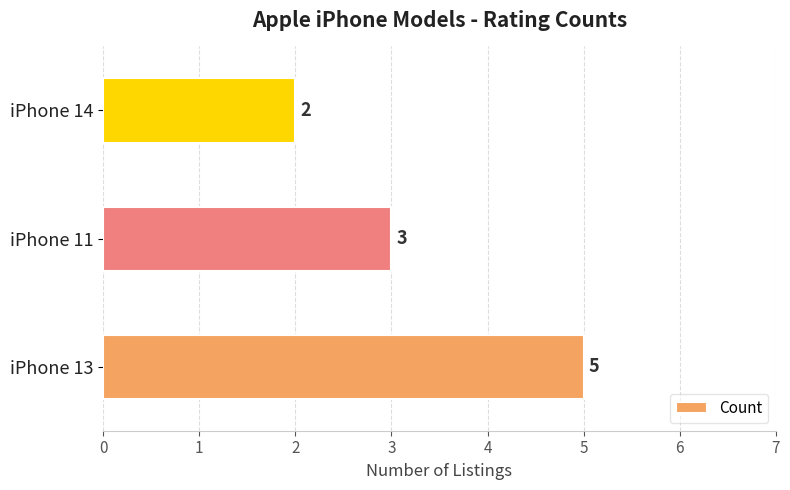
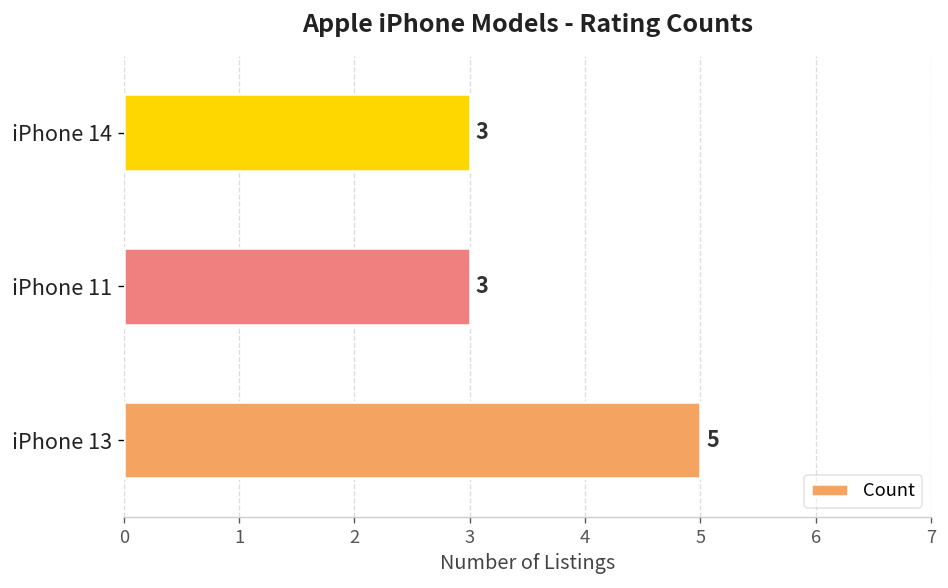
iPhone 14: 2 -> 3
